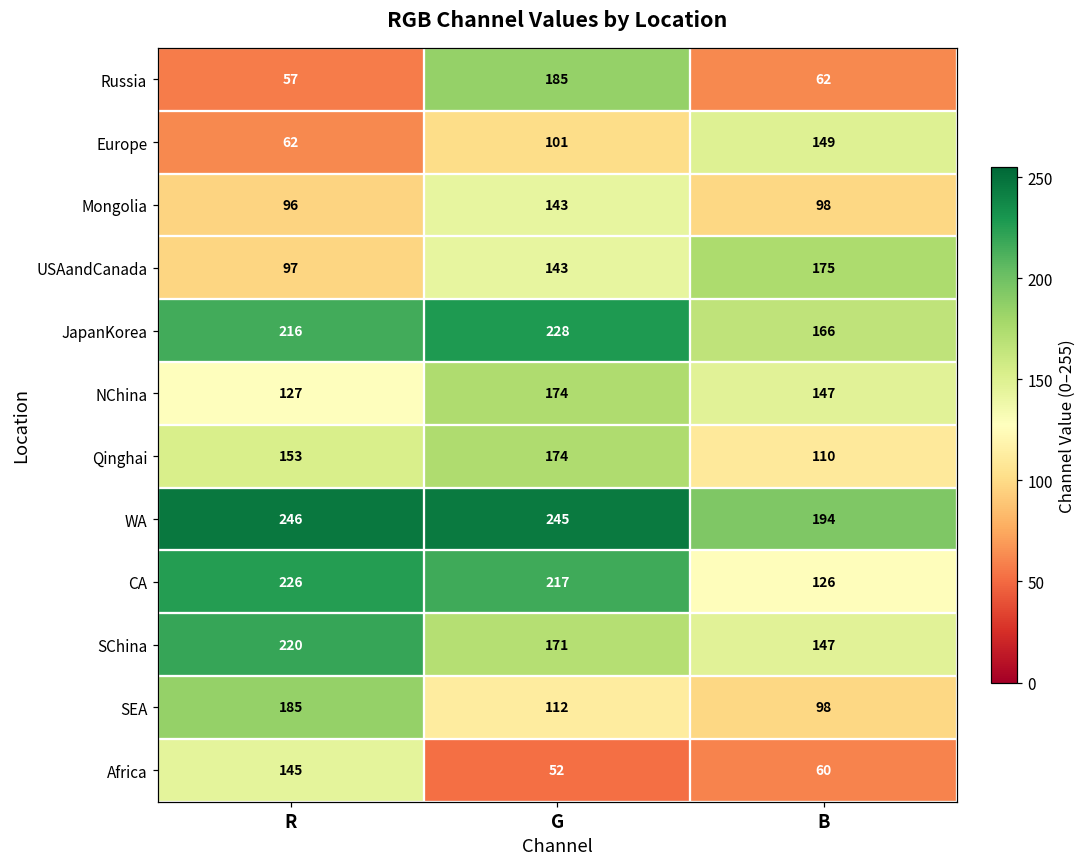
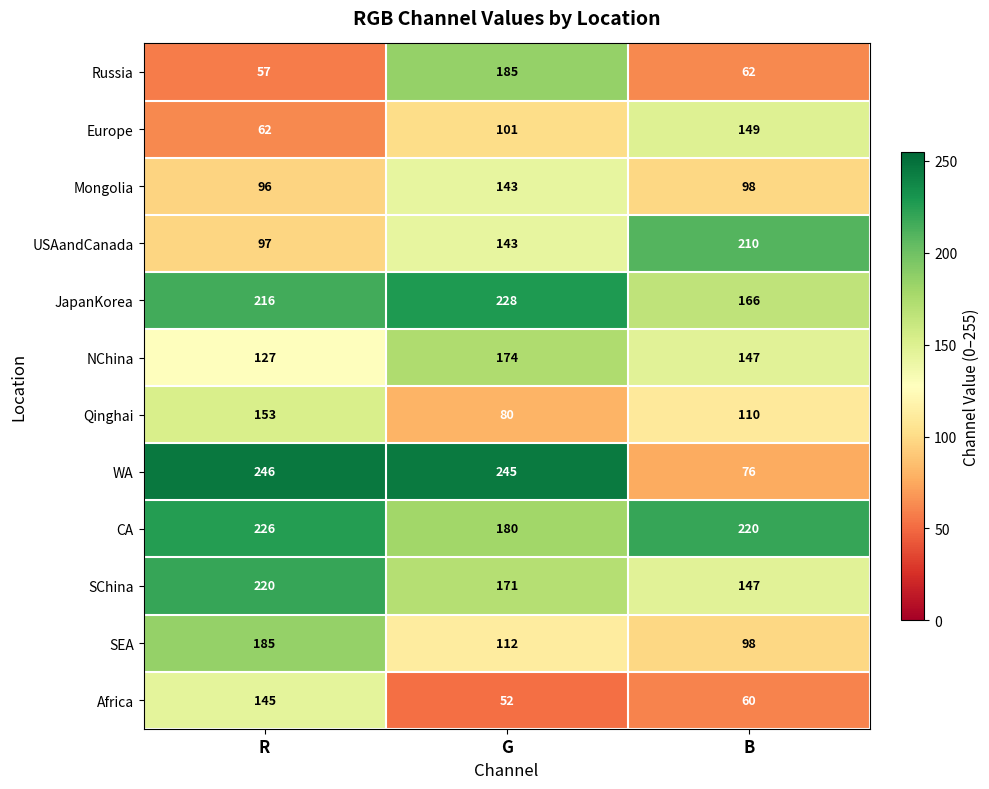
USAandCanada, B: 175 -> 210
Qinghai, G: 174 -> 80
WA, B: 194 -> 76
CA, G: 217 -> 180
CA, B: 126 -> 220
